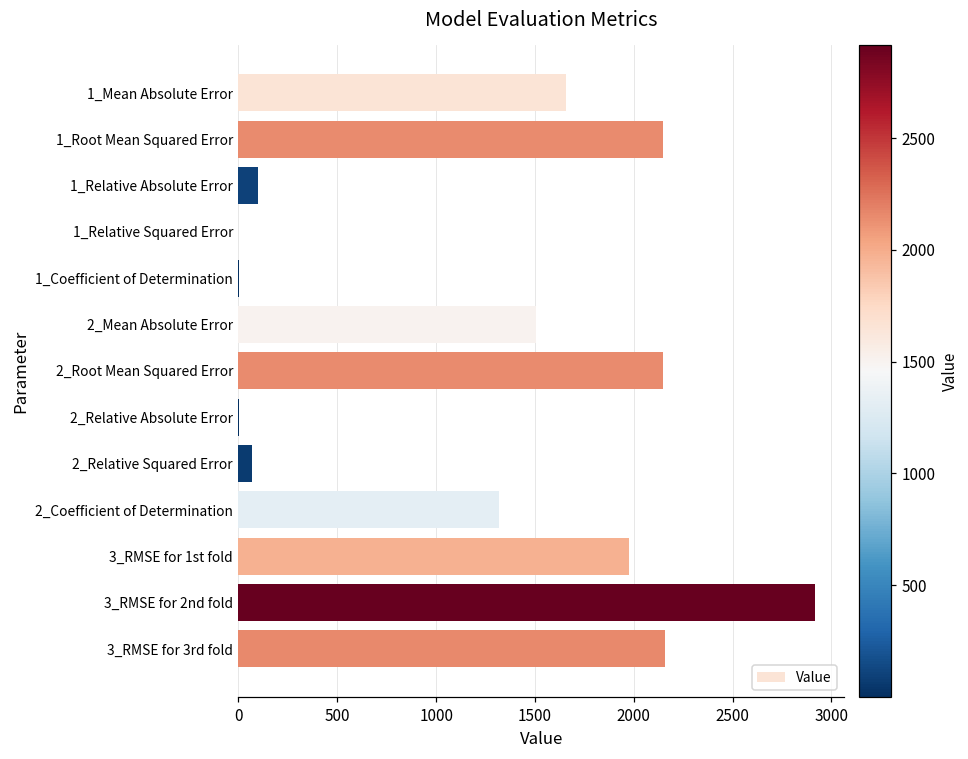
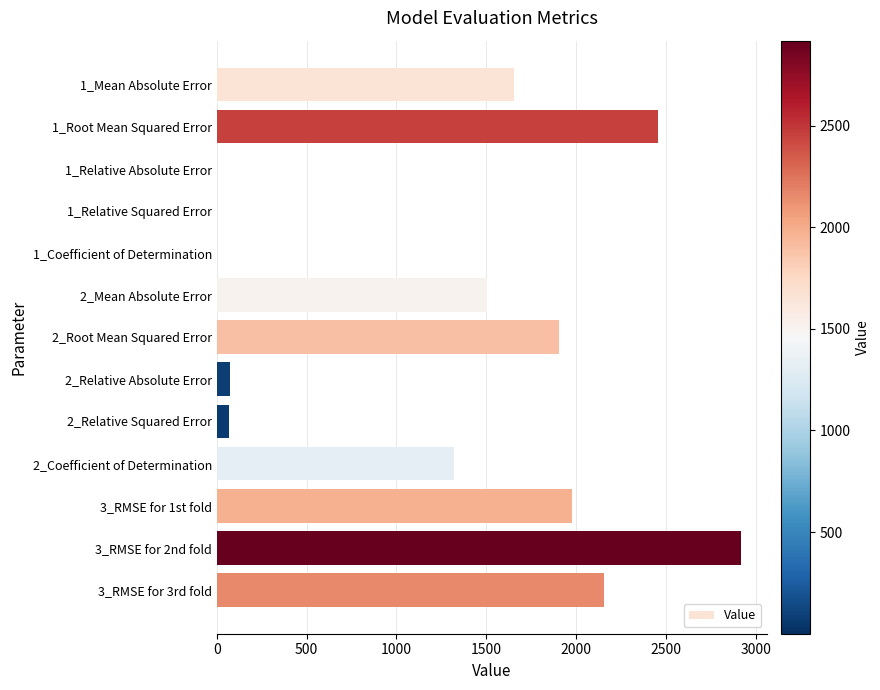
1_Root Mean Squared Error: 2150 -> 2460
1_Relative Absolute Error: 100 -> 0
2_Root Mean Squared Error: 2150 -> 1900
2_Relative Absolute Error: 0 -> 70
